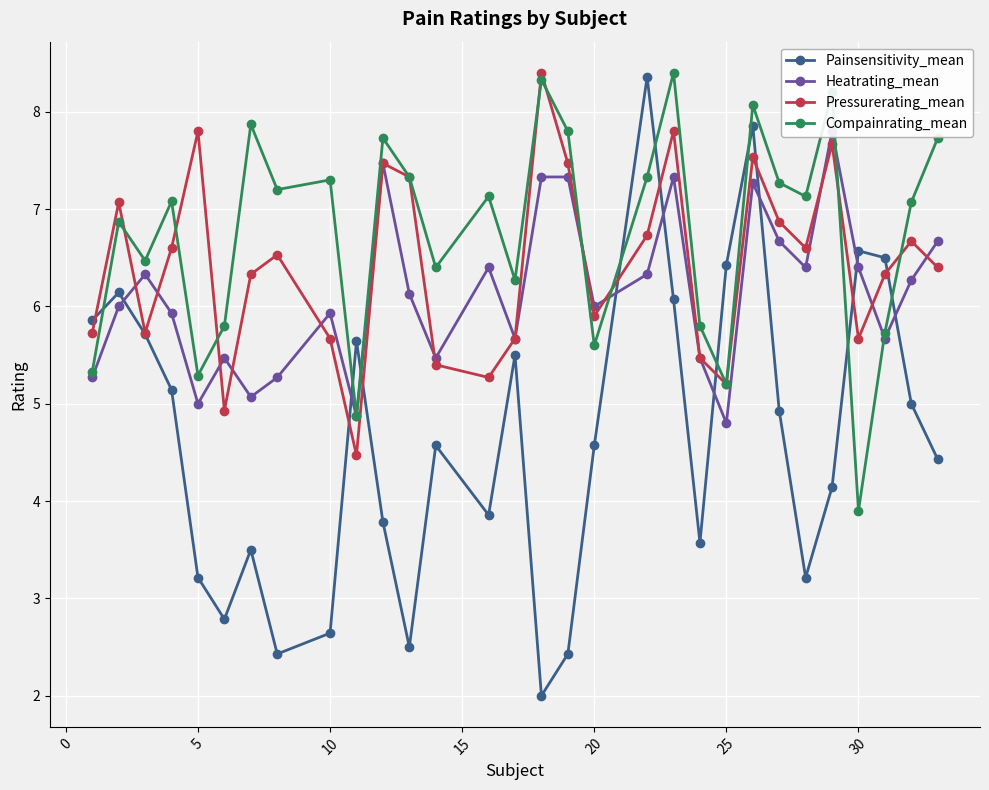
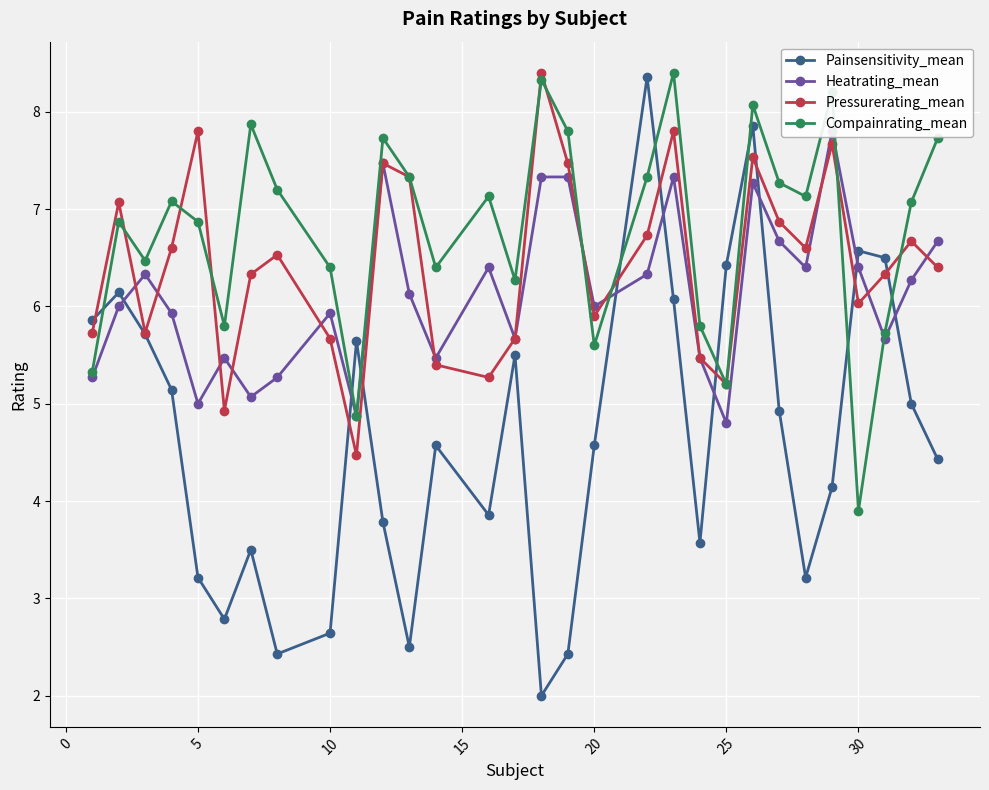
Compainrating_mean, 5: 5.3 -> 6.9
Compainrating_mean, 10: 7.3 -> 6.4
Pressurerating_mean, 30: 5.7 -> 6.0
